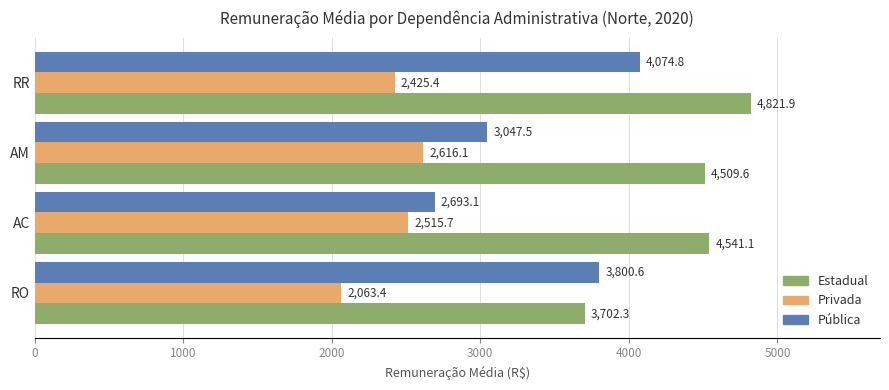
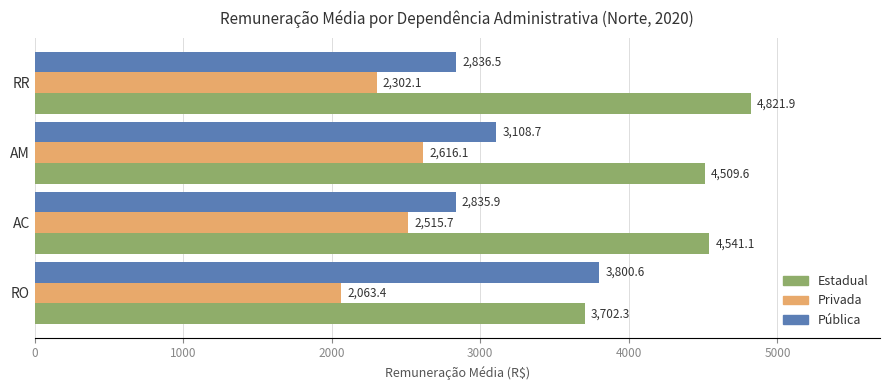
Pública, RR: 4,074.8 -> 2,836.5
Privada, RR: 2,425.4 -> 2,302.1
Pública, AM: 3,047.5 -> 3,108.7
Pública, AC: 2,693.1 -> 2,835.9
